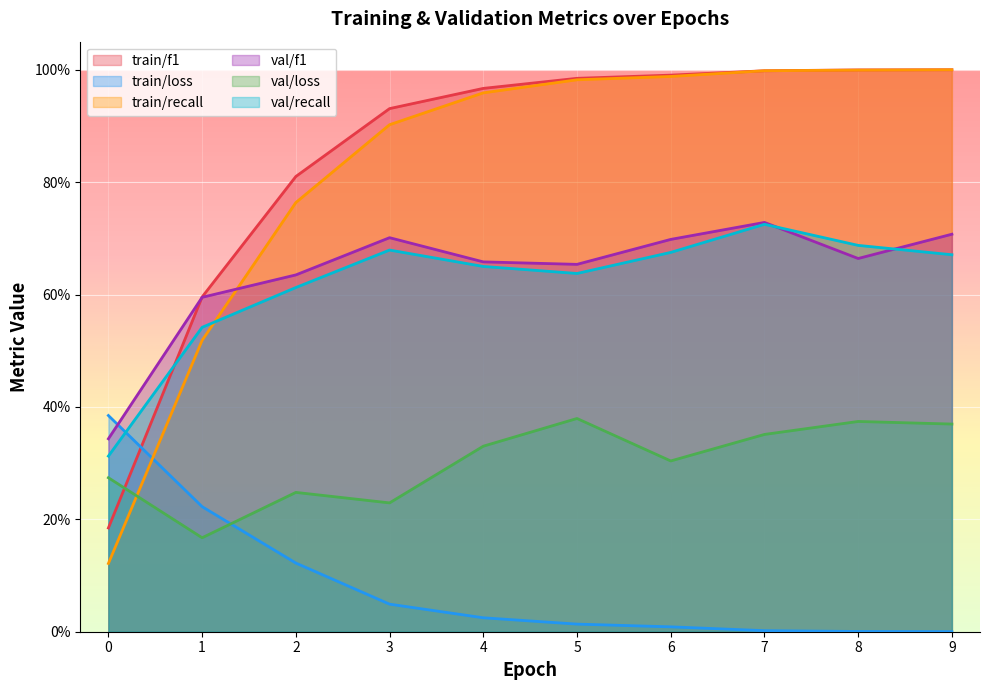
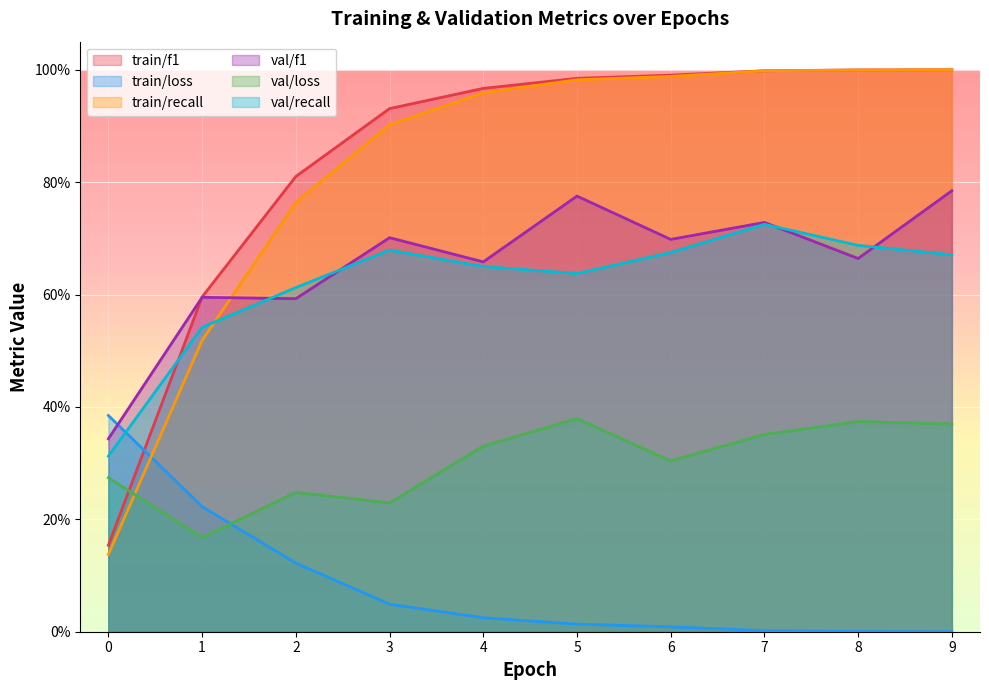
train/f1, 0: 18% -> 15%
train/recall, 0: 12% -> 14%
val/f1, 2: 63% -> 59%
val/f1, 5: 65% -> 78%
val/f1, 9: 71% -> 78%
